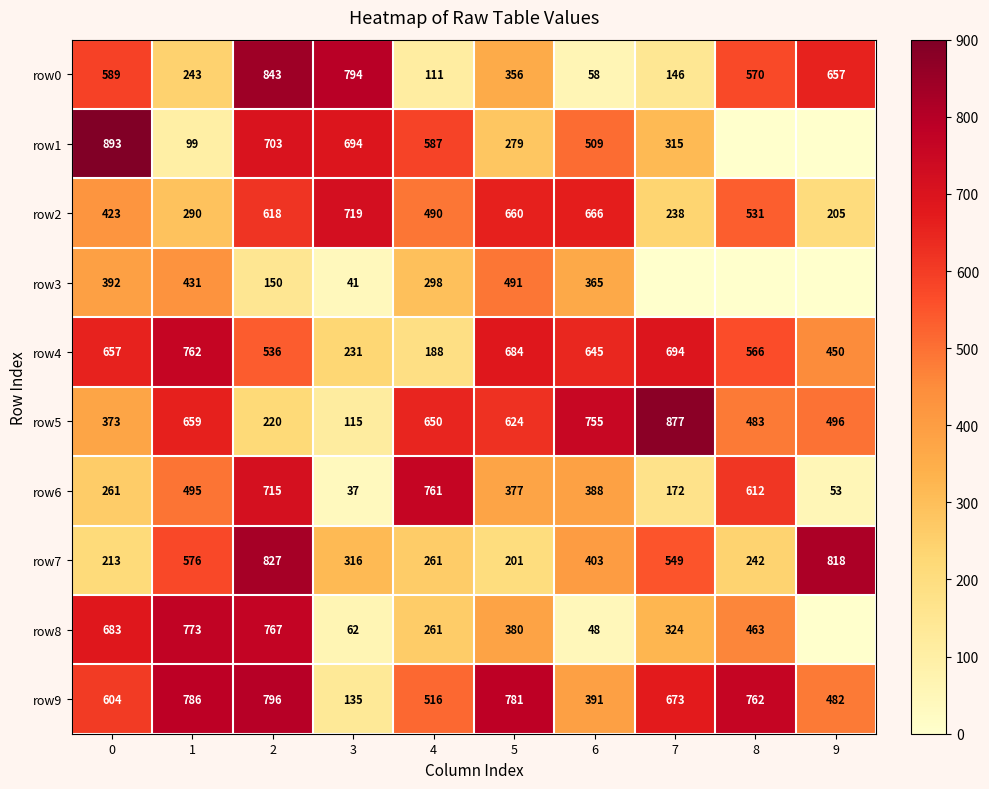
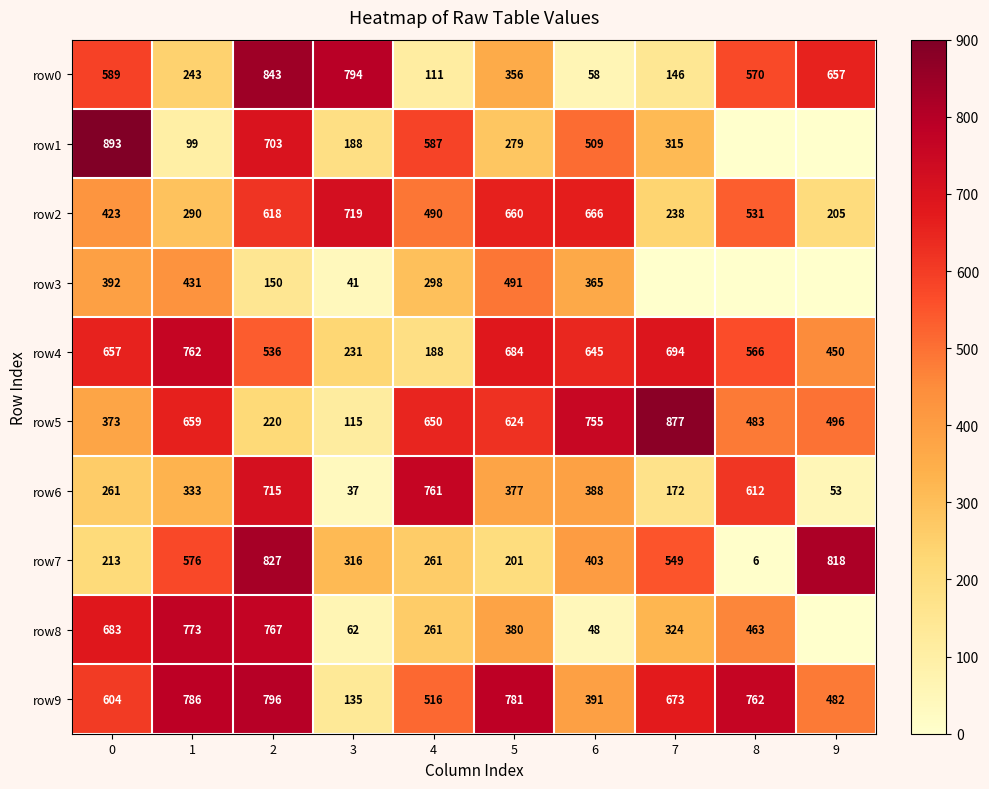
row1, 3: 694 -> 188
row6, 1: 495 -> 333
row7, 8: 242 -> 6
